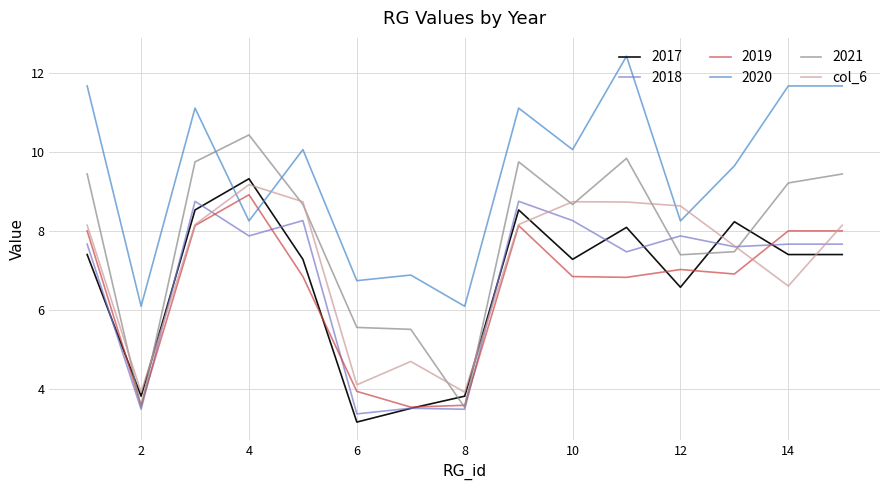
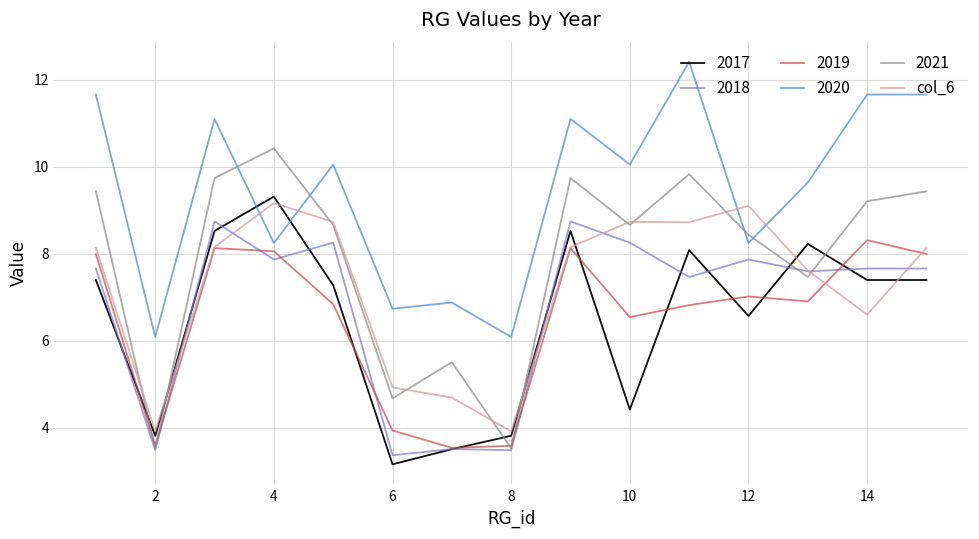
2019, 4: 8.9 -> 8.1
2021, 6: 5.6 -> 4.7
col_6, 6: 4.1 -> 4.9
2017, 10: 7.3 -> 4.4
2019, 10: 6.8 -> 6.5
2021, 12: 7.4 -> 8.4
col_6, 12: 8.6 -> 9.1
2019, 14: 8.0 -> 8.3
